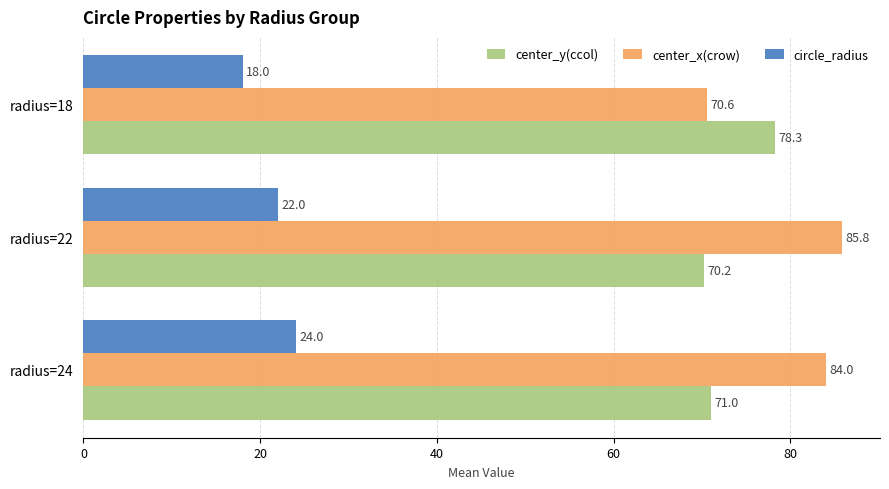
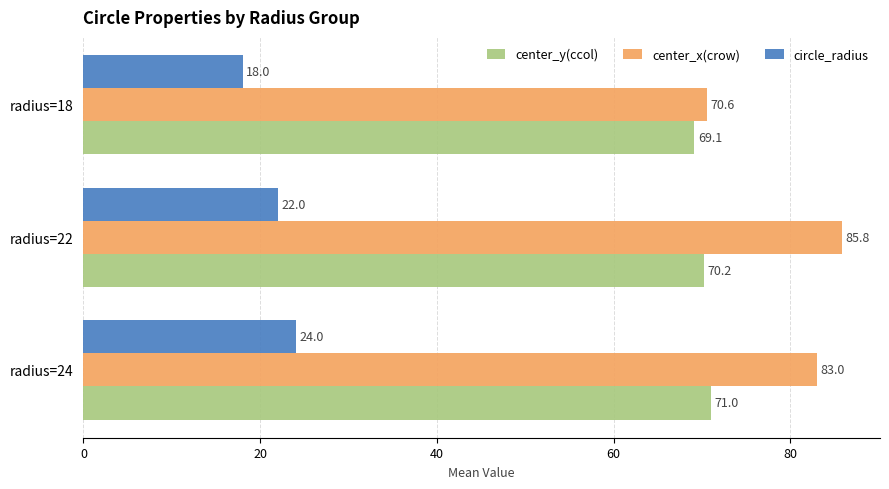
center_y(ccol), radius=18: 78.3 -> 69.1
center_x(crow), radius=24: 84.0 -> 83.0
